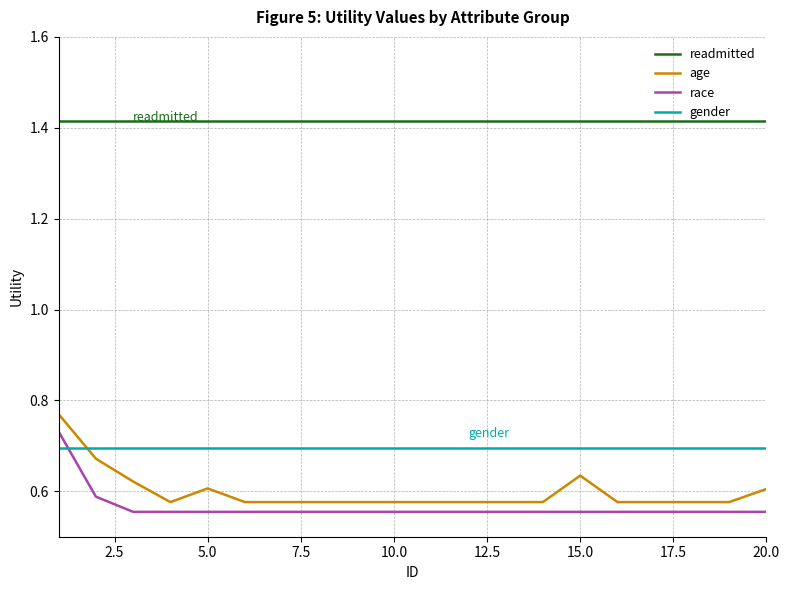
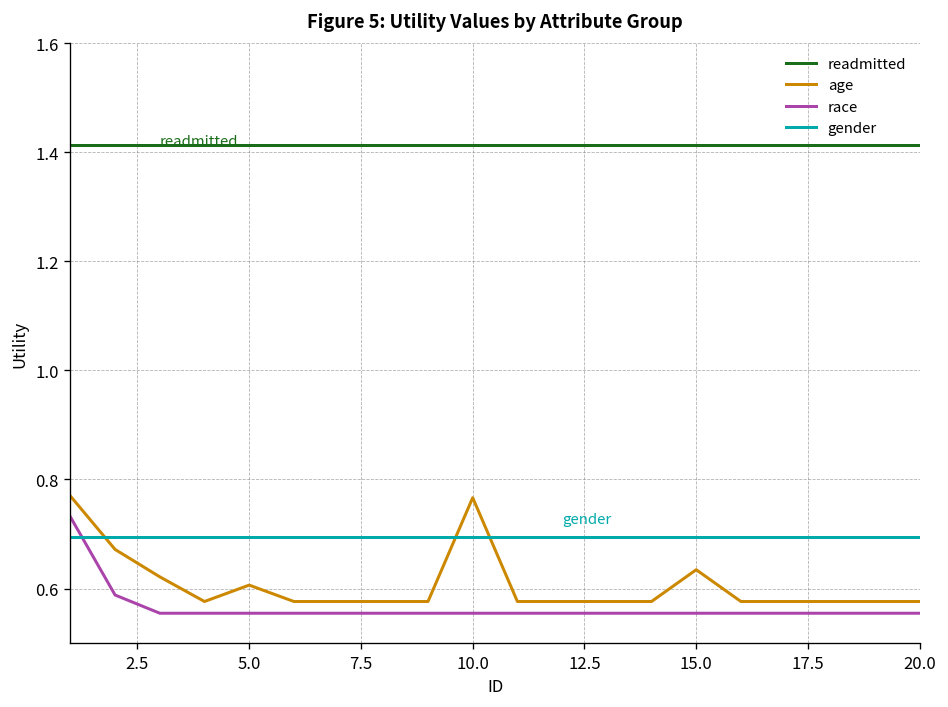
age, 10.0: 0.58 -> 0.77
age, 20.0: 0.60 -> 0.58
